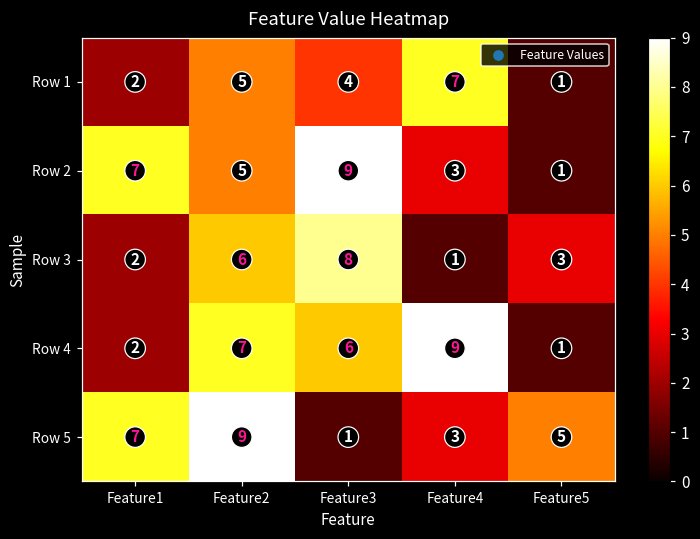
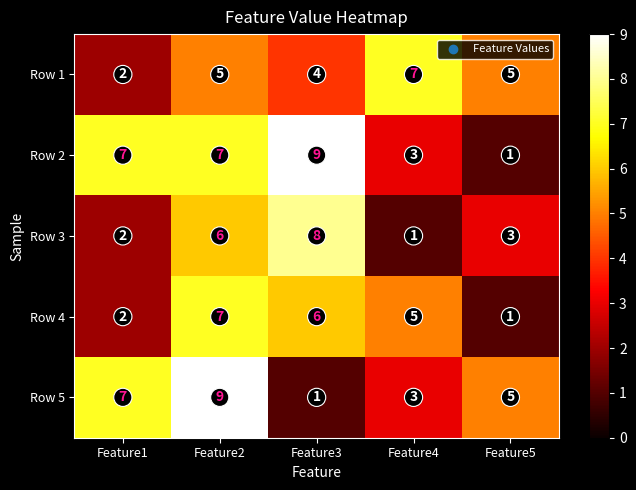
Row 1, Feature5: 1 -> 5
Row 2, Feature2: 5 -> 7
Row 4, Feature4: 9 -> 5
